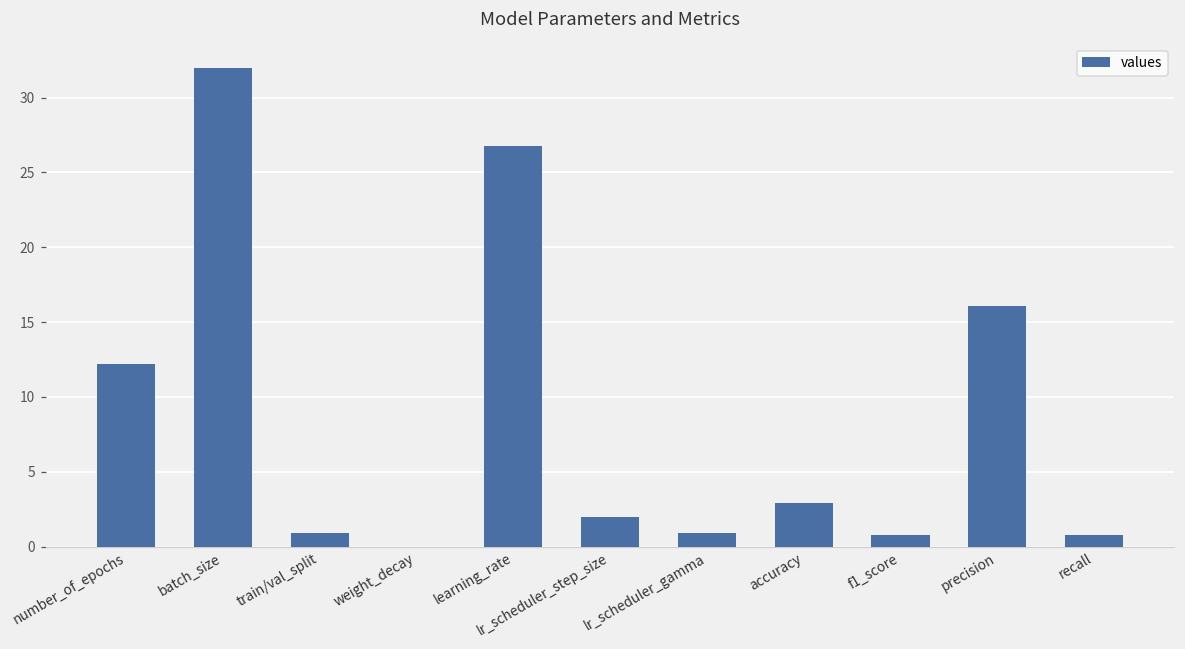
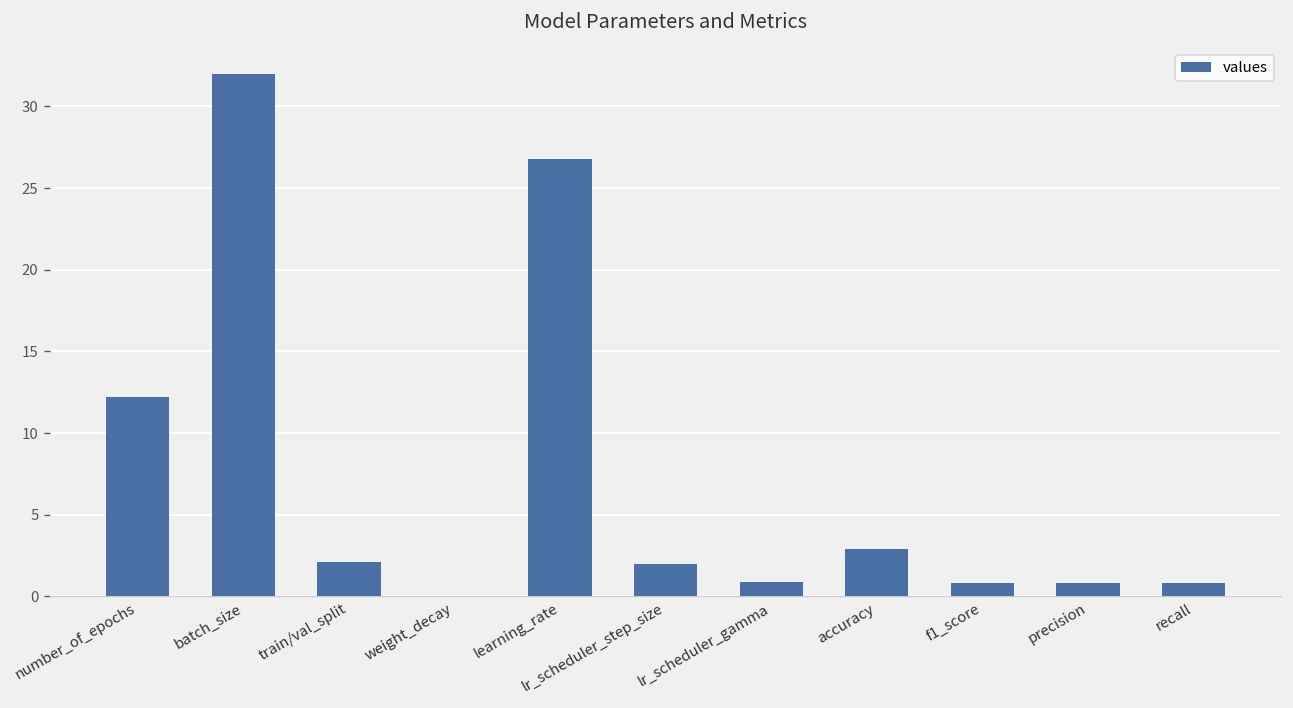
train/val_split: 0.9 -> 2.1
precision: 16.1 -> 0.8
